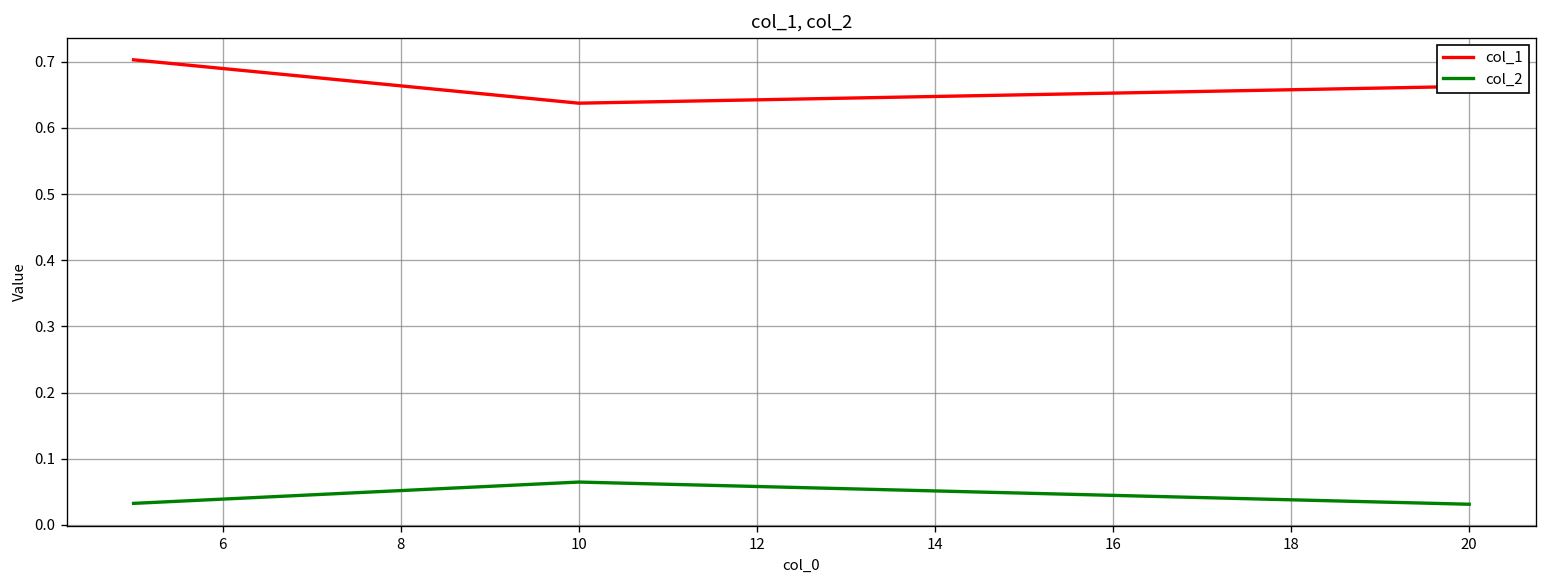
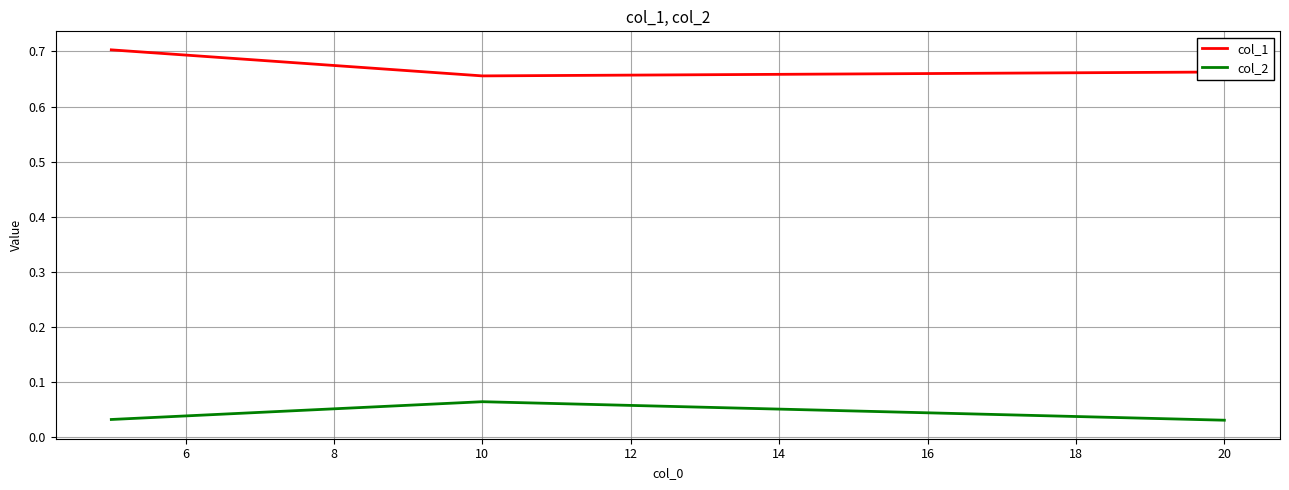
col_1, 10: 0.64 -> 0.66
